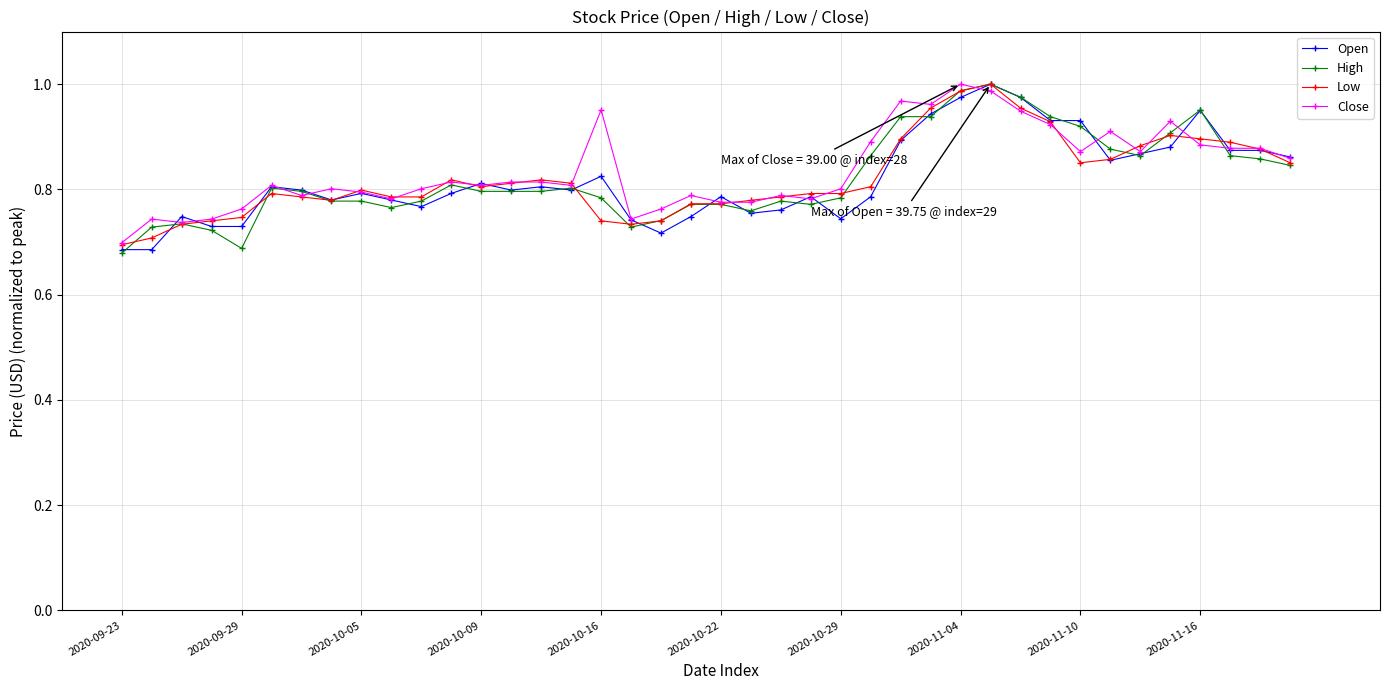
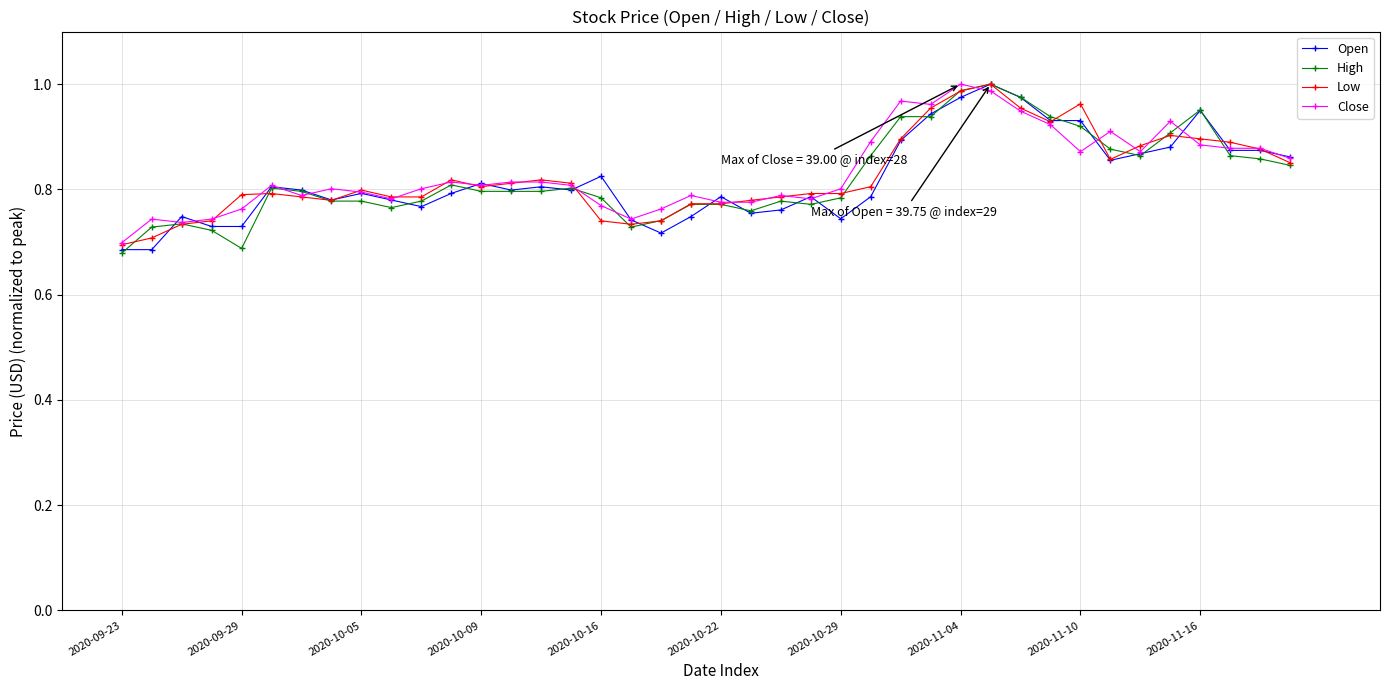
Low, 2020-09-29: 0.75 -> 0.79
Close, 2020-10-16: 0.95 -> 0.77
Low, 2020-11-10: 0.85 -> 0.96
